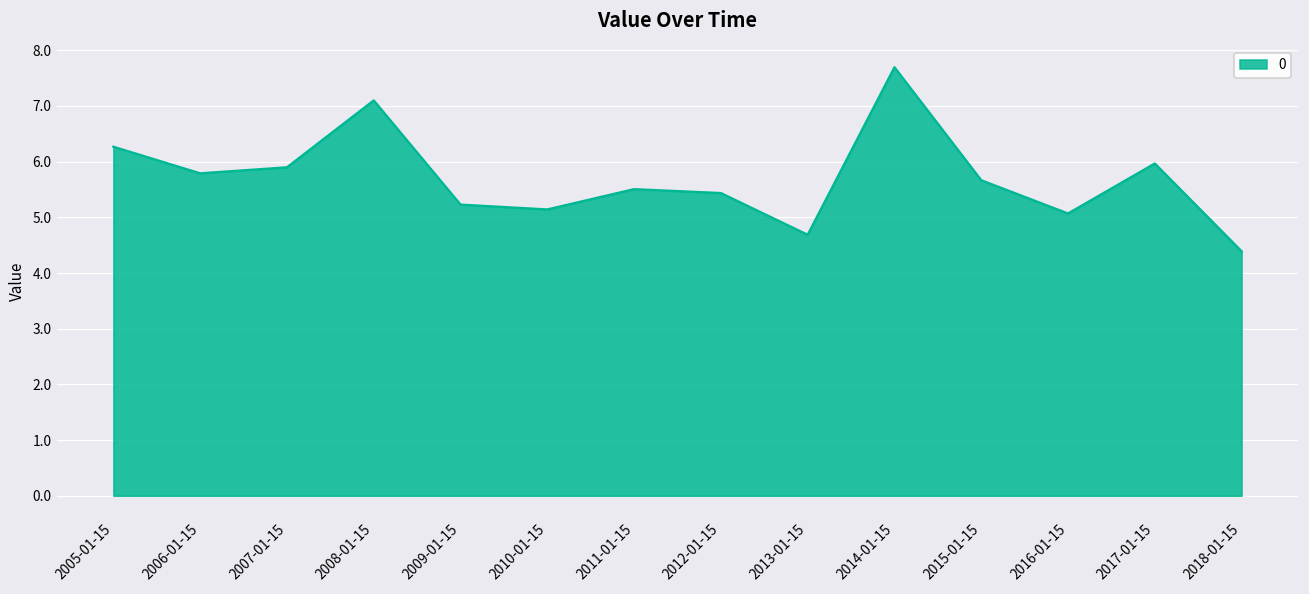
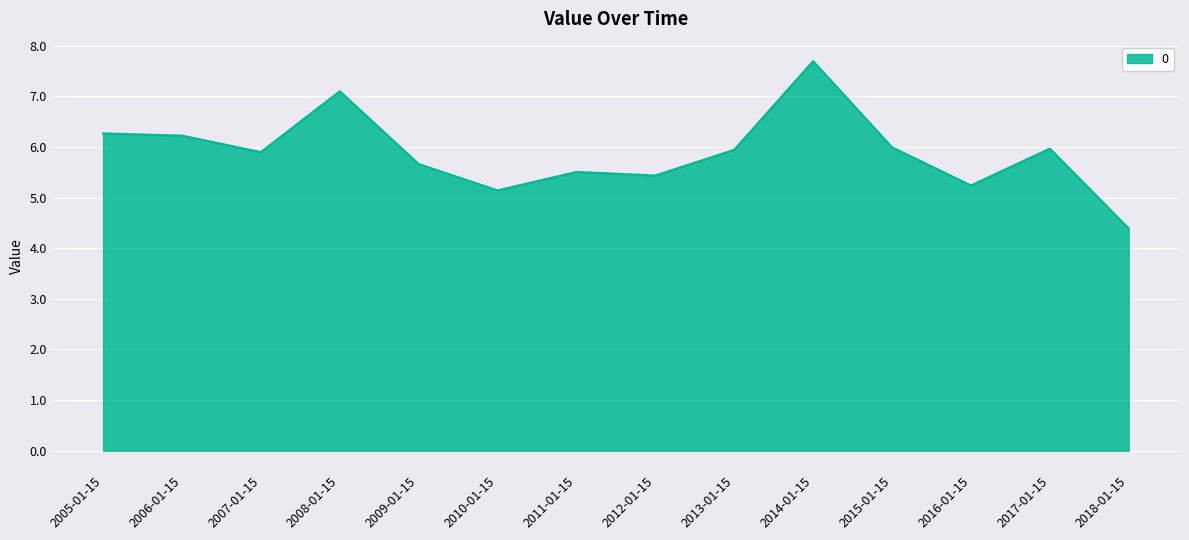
2006-01-15: 5.8 -> 6.2
2009-01-15: 5.2 -> 5.7
2013-01-15: 4.7 -> 5.9
2015-01-15: 5.7 -> 6.0
2016-01-15: 5.1 -> 5.2
